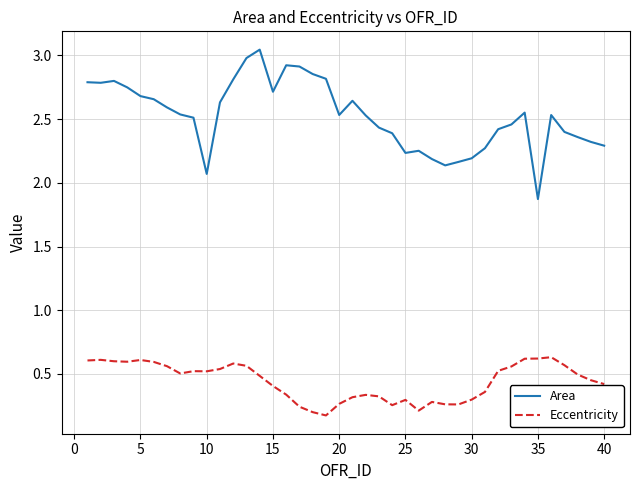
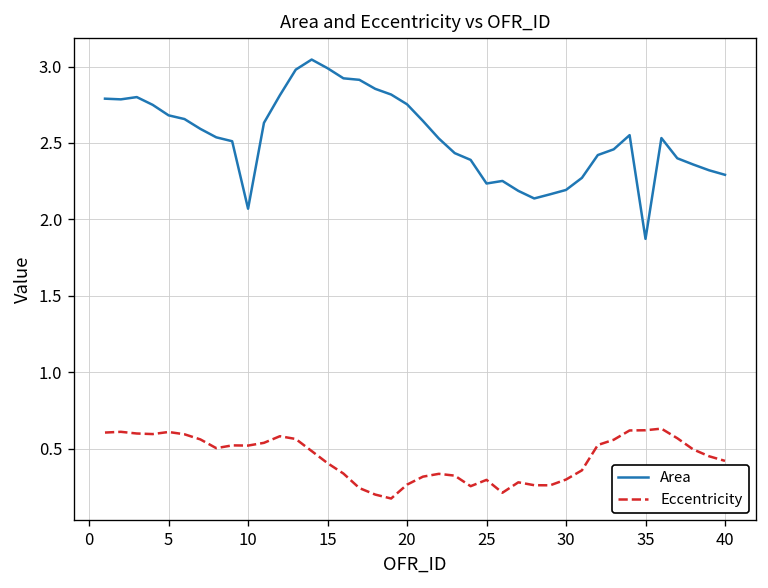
Area, 15: 2.72 -> 2.99
Area, 20: 2.53 -> 2.75
